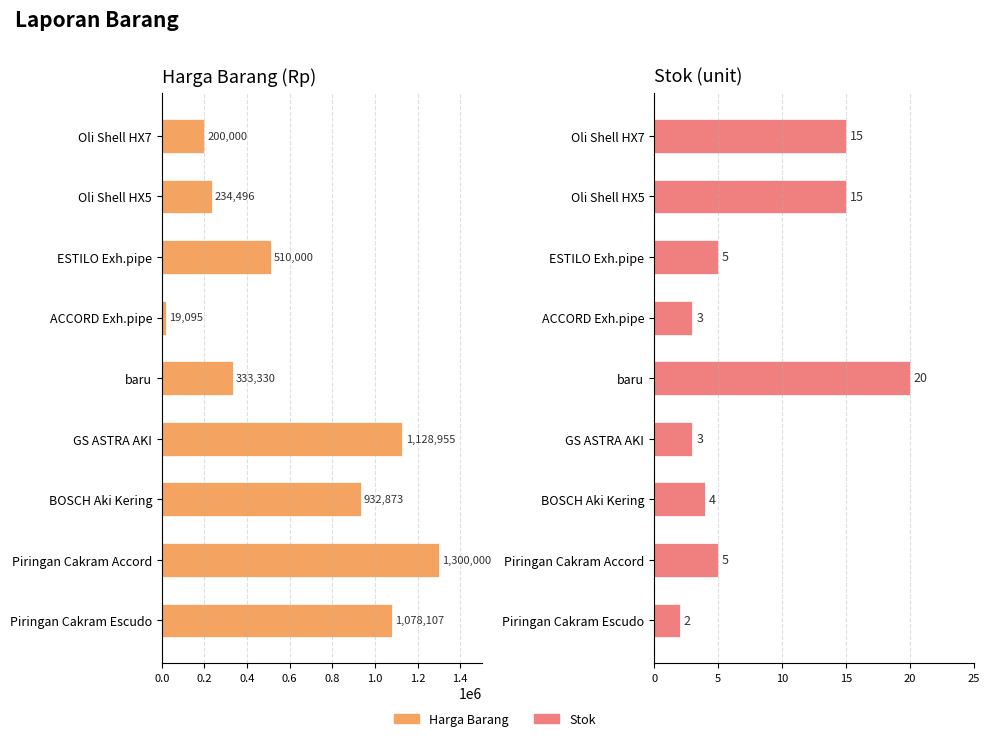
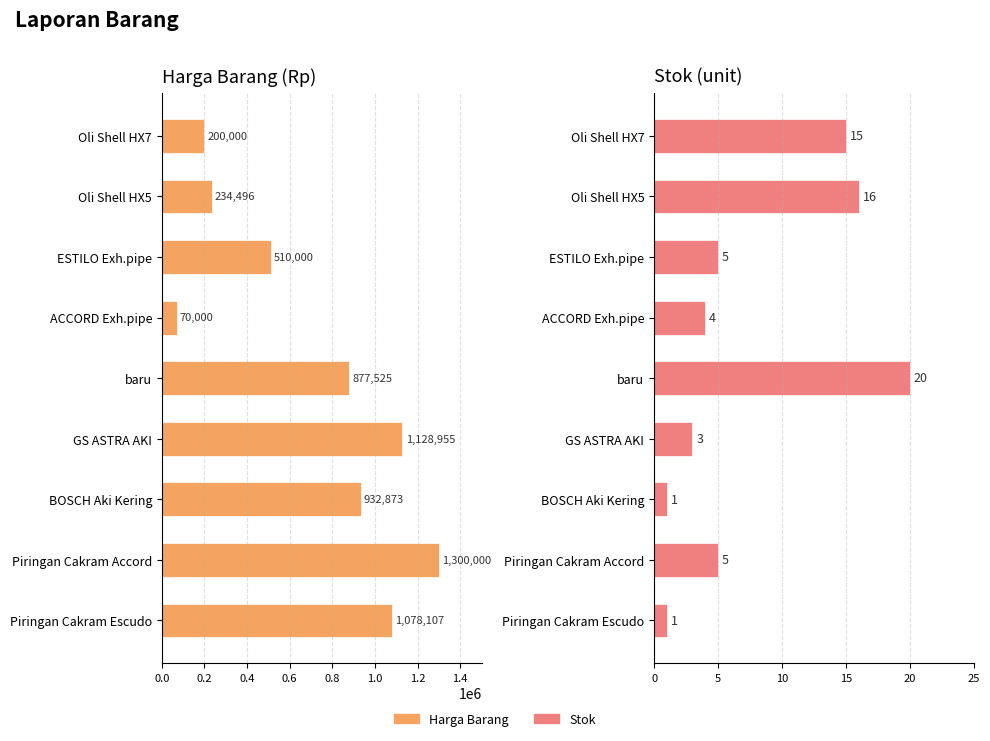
Harga Barang (Rp), ACCORD Exh.pipe: 19,095 -> 70,000
Harga Barang (Rp), baru: 333,330 -> 877,525
Stok (unit), Oli Shell HX5: 15 -> 16
Stok (unit), ACCORD Exh.pipe: 3 -> 4
Stok (unit), BOSCH Aki Kering: 4 -> 1
Stok (unit), Piringan Cakram Escudo: 2 -> 1
